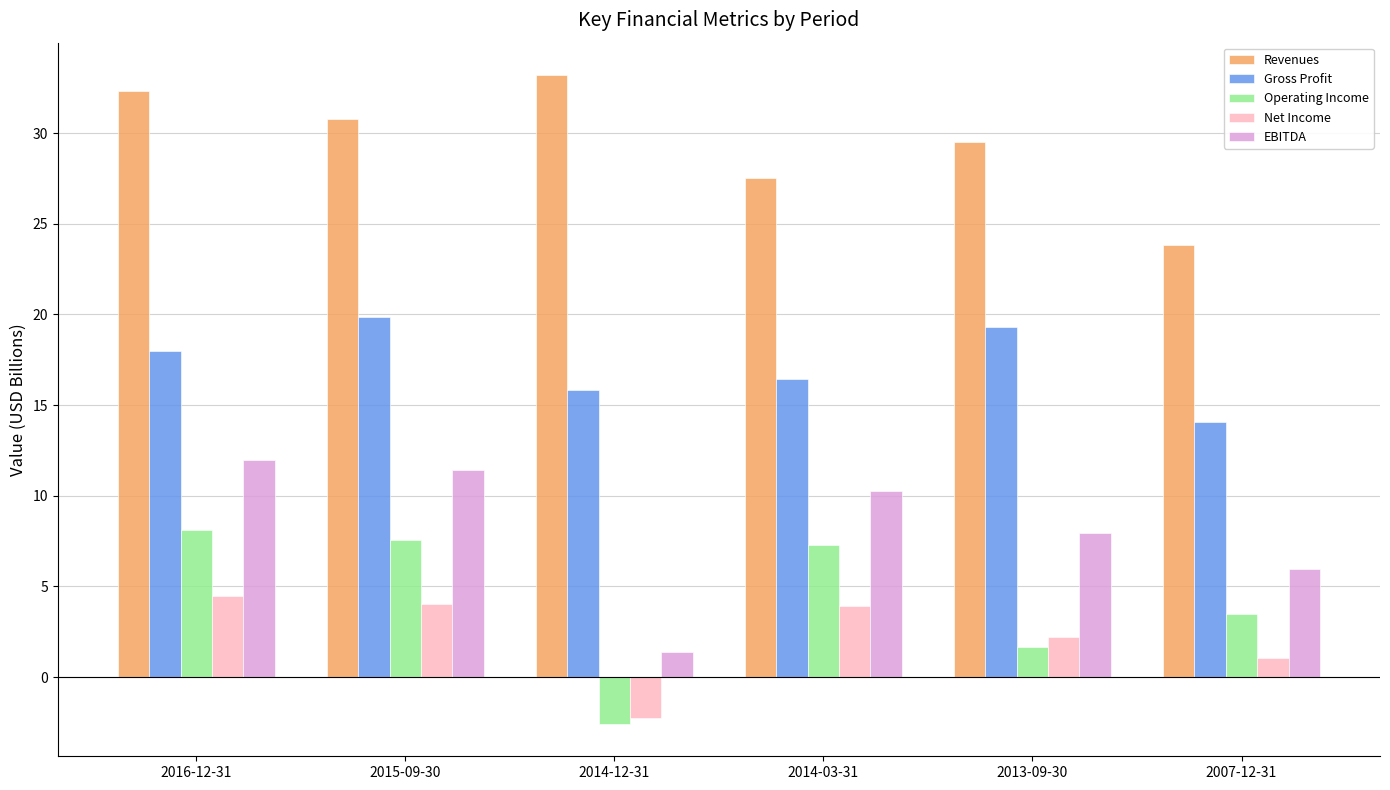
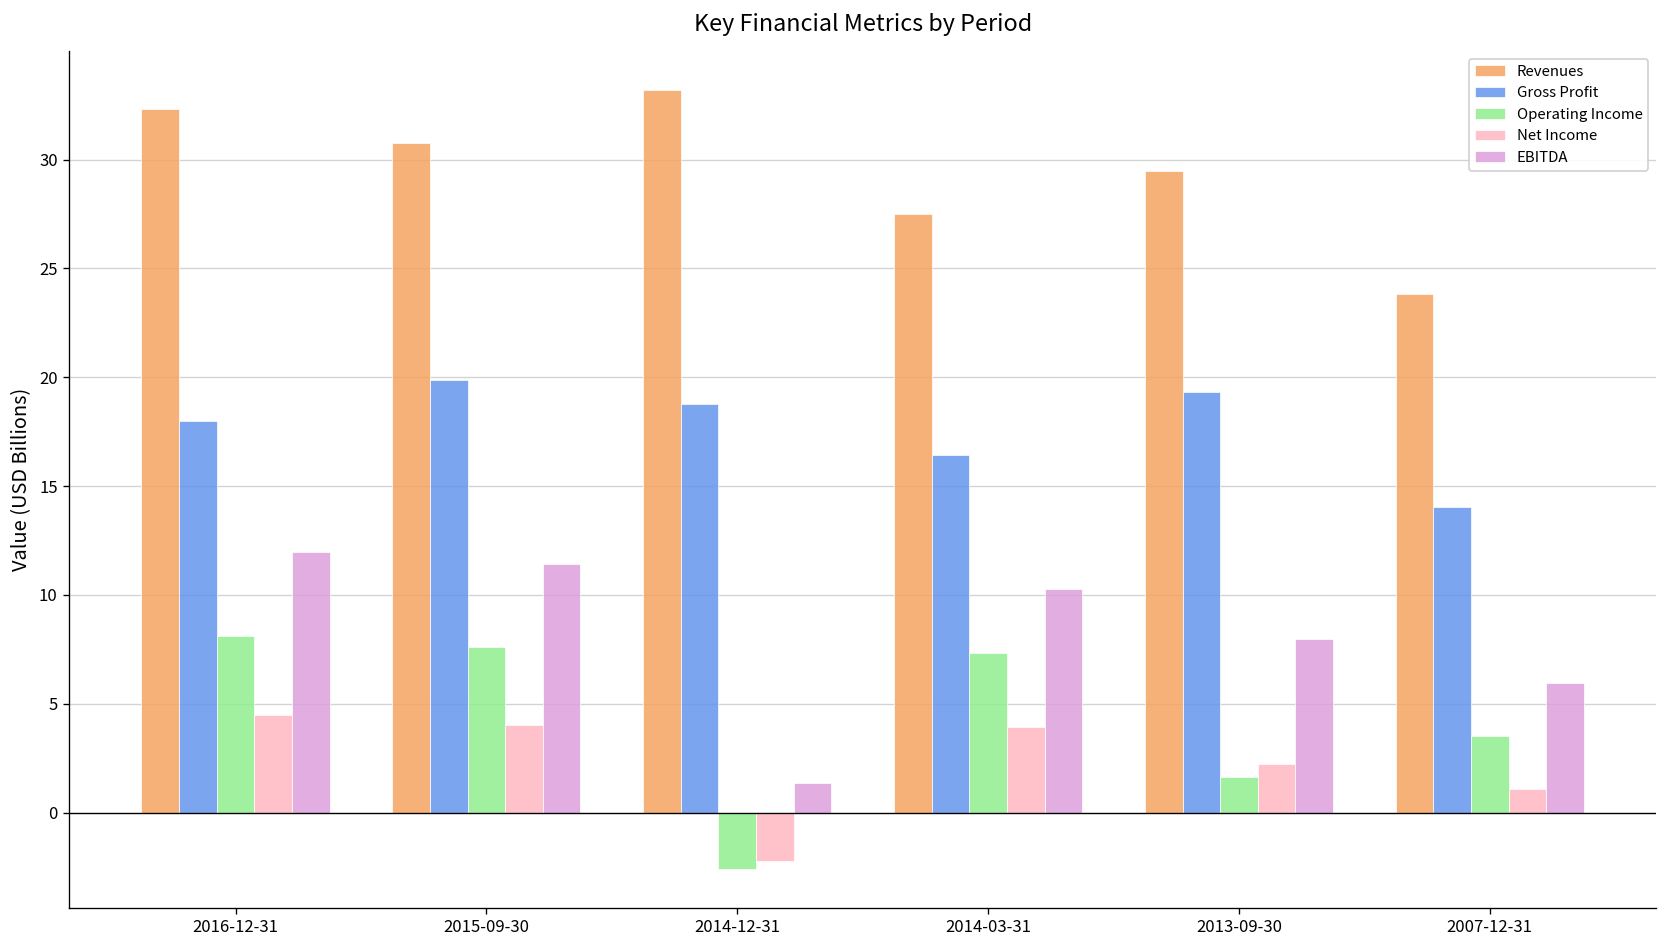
Gross Profit, 2014-12-31: 15.8 -> 18.8
